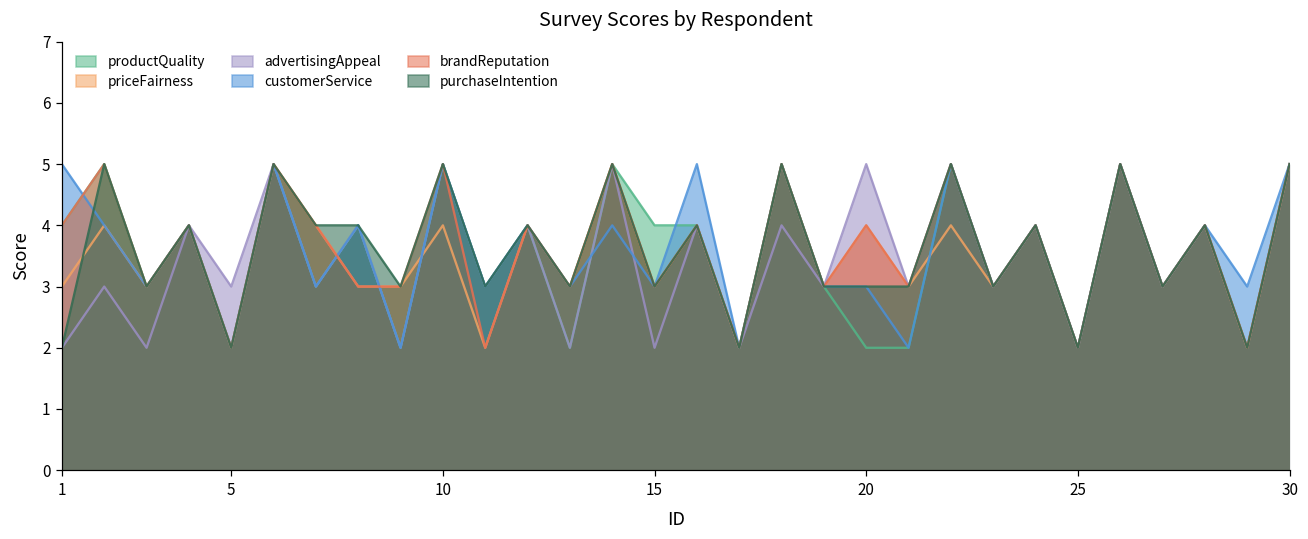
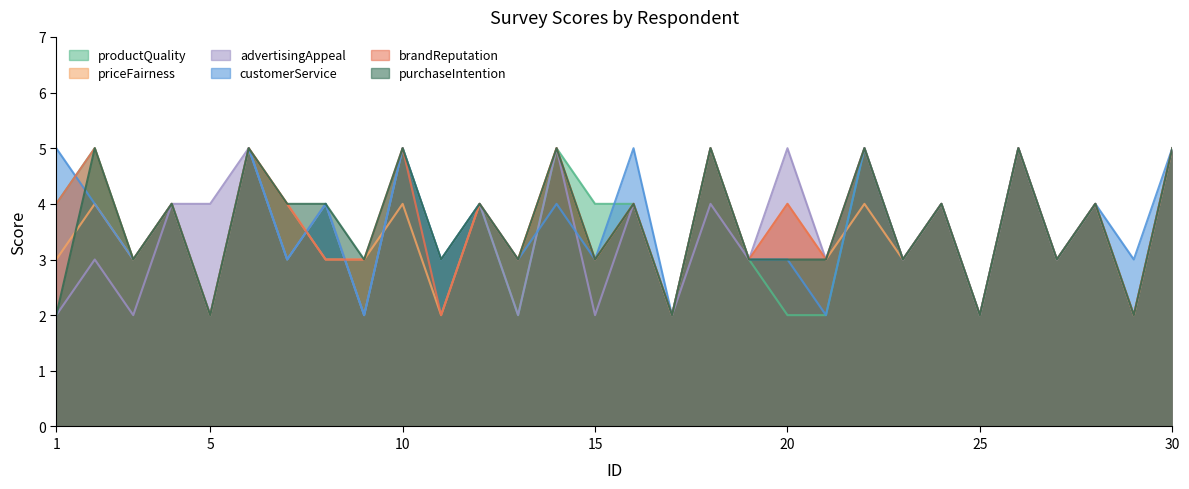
advertisingAppeal, 5: 3 -> 4
